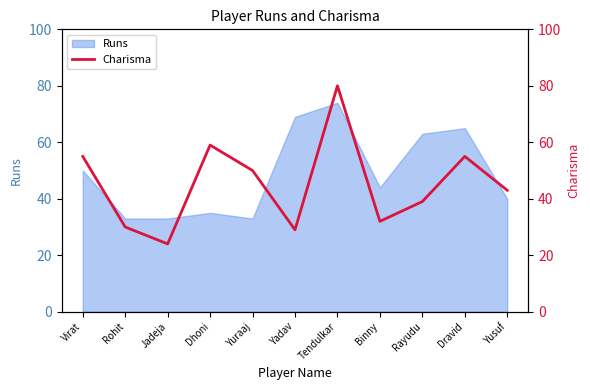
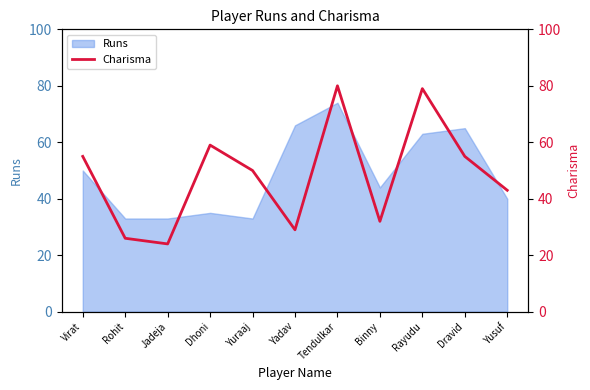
Runs, Yadav: 69 -> 66
Charisma, Rohit: 30 -> 26
Charisma, Rayudu: 39 -> 79
